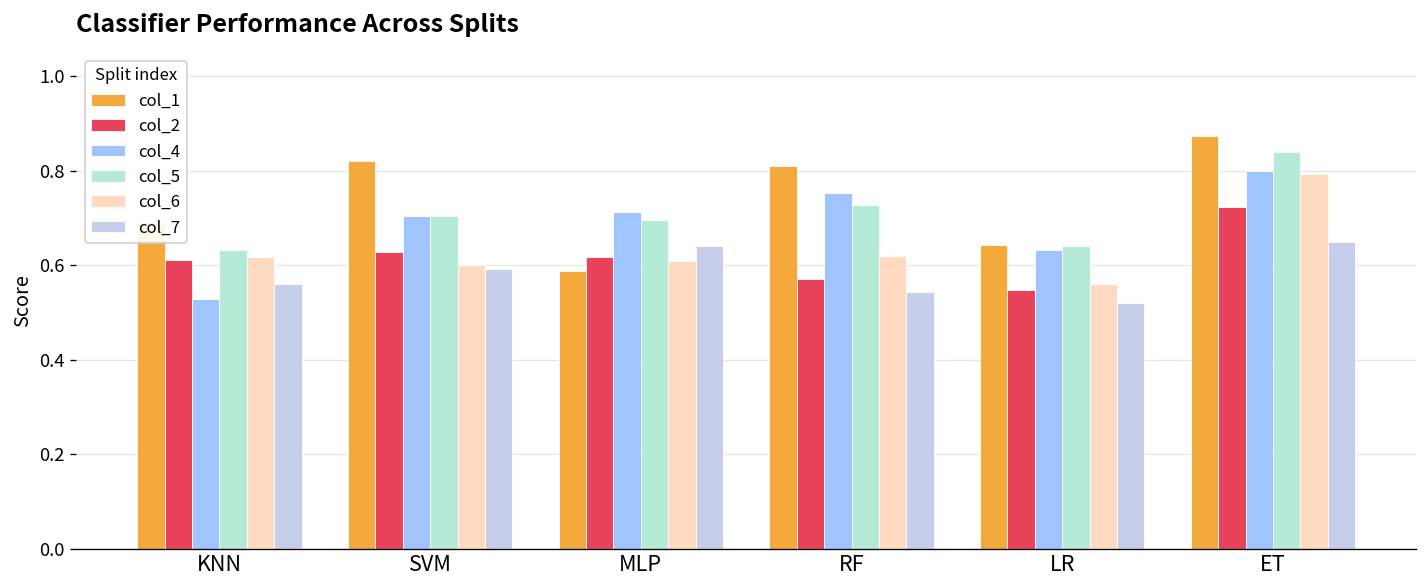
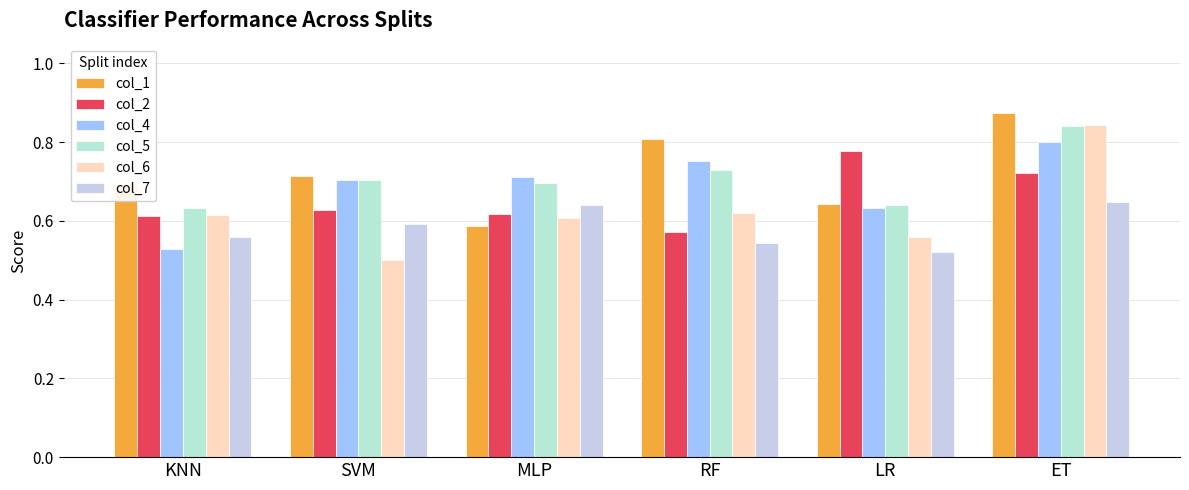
col_1, SVM: 0.82 -> 0.71
col_6, SVM: 0.6 -> 0.5
col_2, LR: 0.55 -> 0.78
col_6, ET: 0.79 -> 0.84
